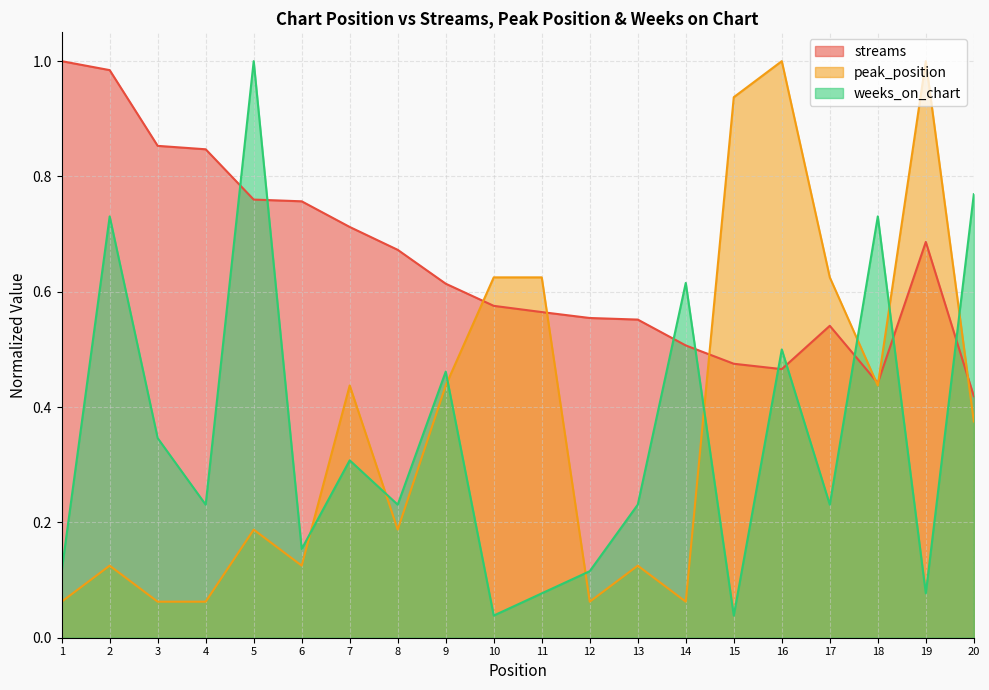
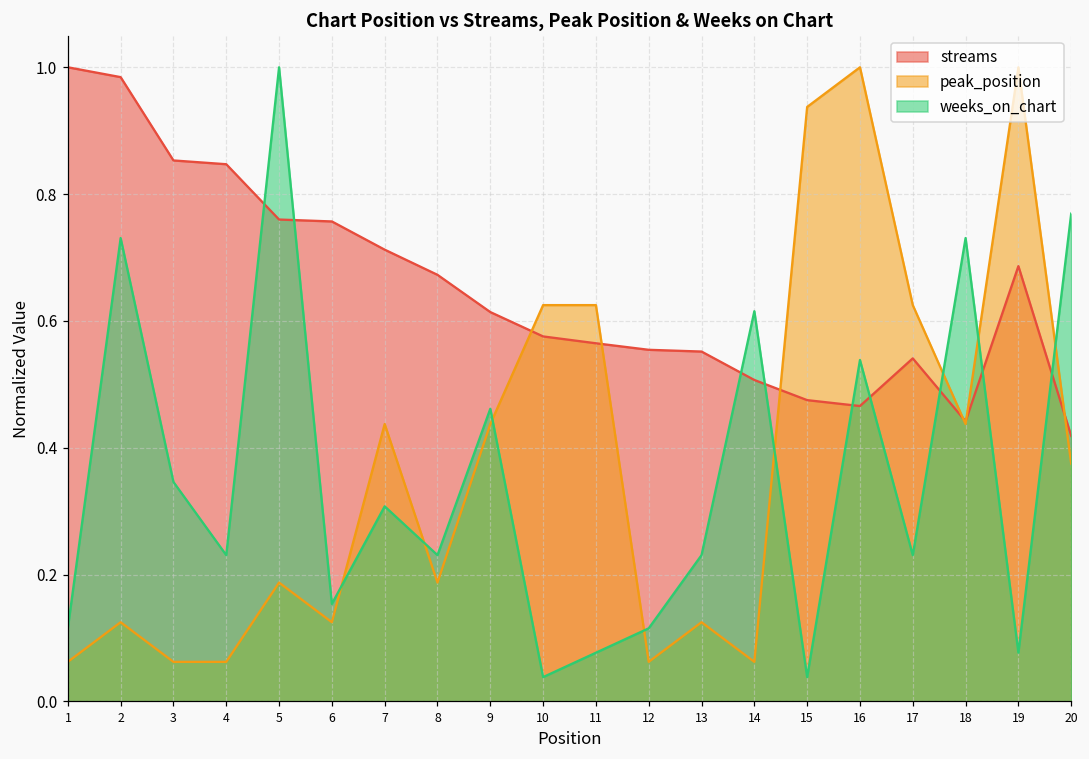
weeks_on_chart, 16: 0.50 -> 0.54
